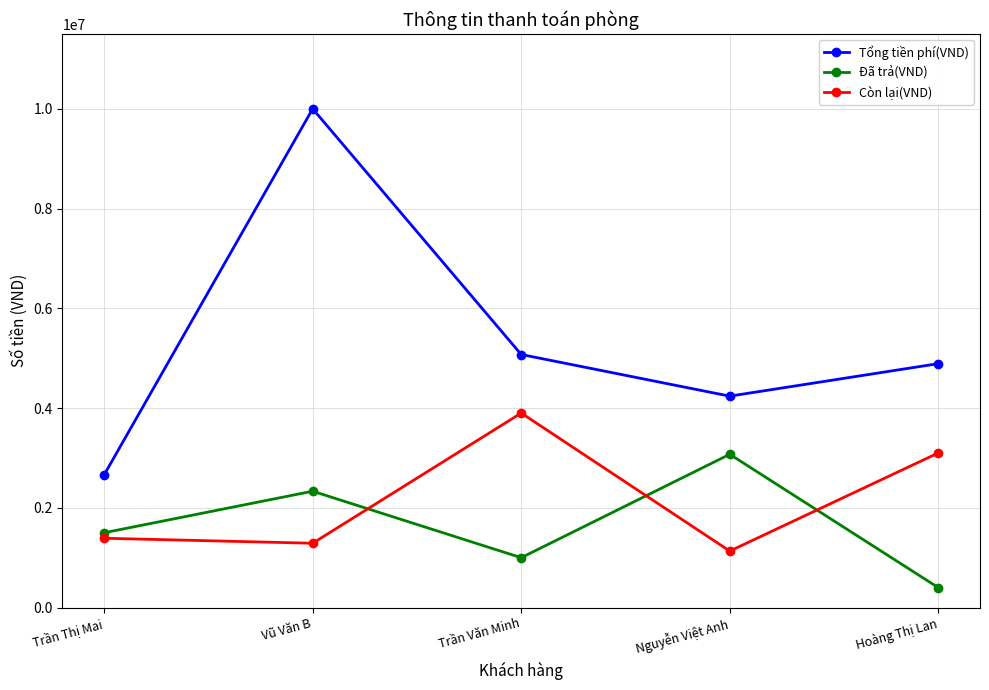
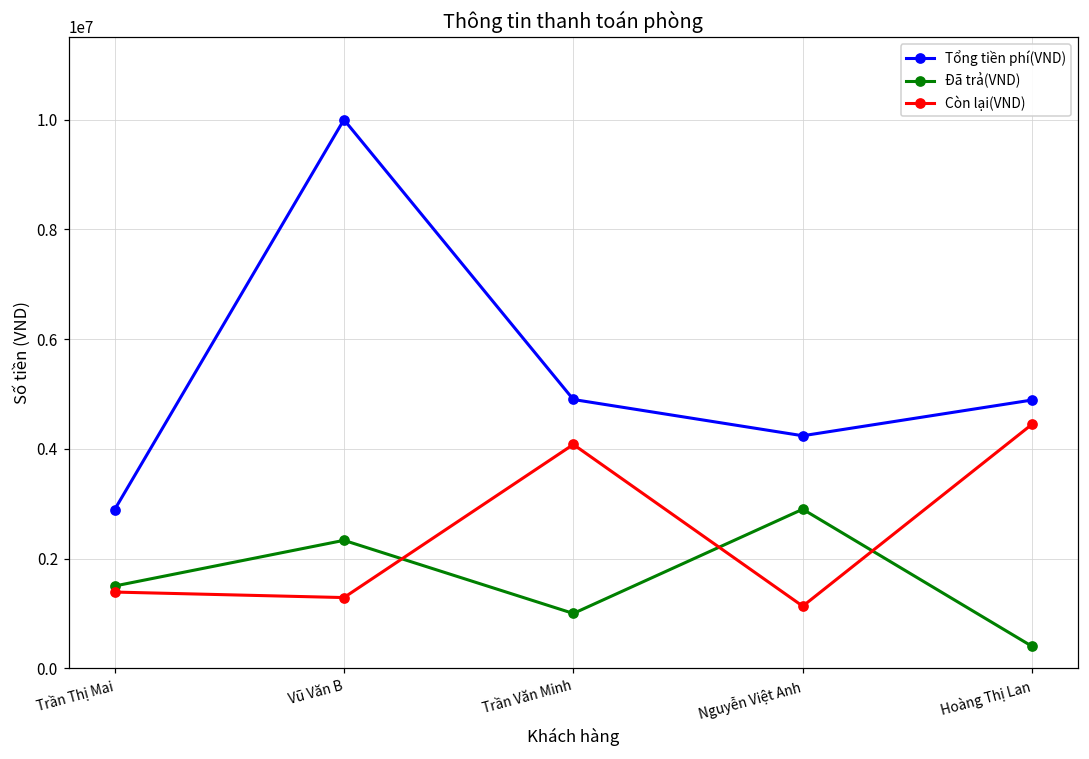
Tổng tiền phí(VND), Trần Thị Mai: 2700000 -> 2900000
Tổng tiền phí(VND), Trần Văn Minh: 5100000 -> 4900000
Còn lại(VND), Trần Văn Minh: 3900000 -> 4100000
Đã trả(VND), Nguyễn Việt Anh: 3100000 -> 2900000
Còn lại(VND), Hoàng Thị Lan: 3100000 -> 4400000
